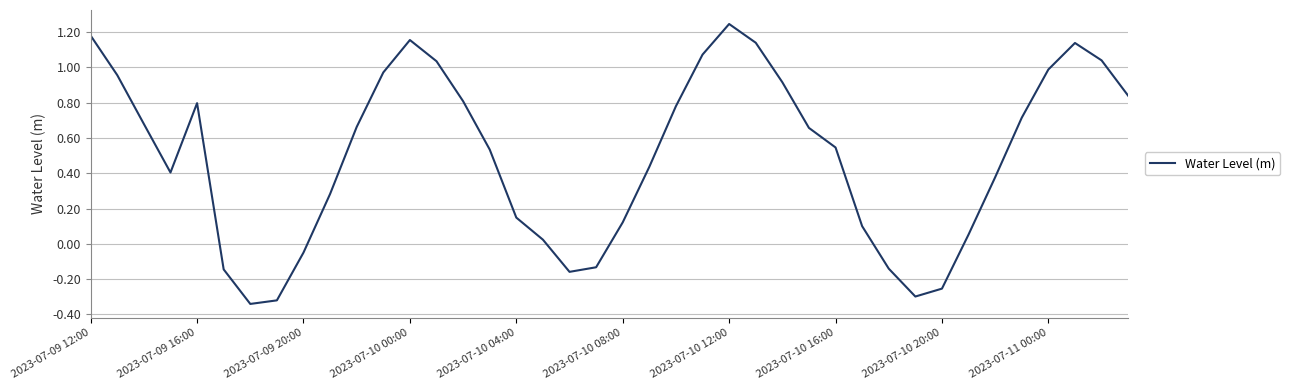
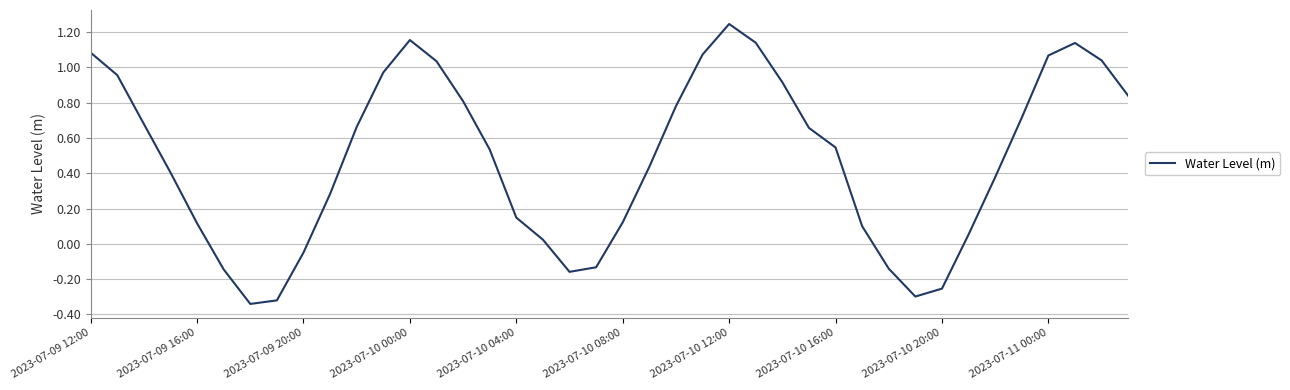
2023-07-09 12:00: 1.18 -> 1.08
2023-07-09 16:00: 0.80 -> 0.12
2023-07-11 00:00: 0.99 -> 1.07
